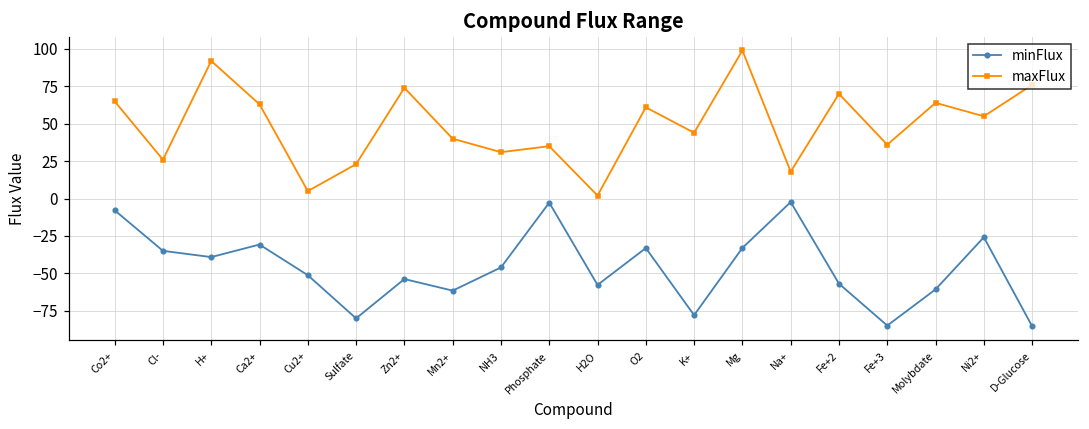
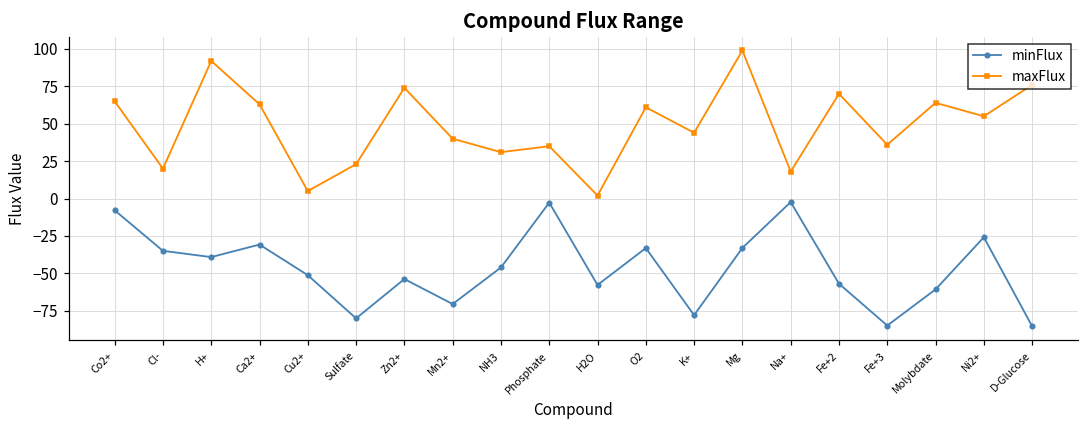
maxFlux, Cl-: 26 -> 20
minFlux, Mn2+: -62 -> -71
